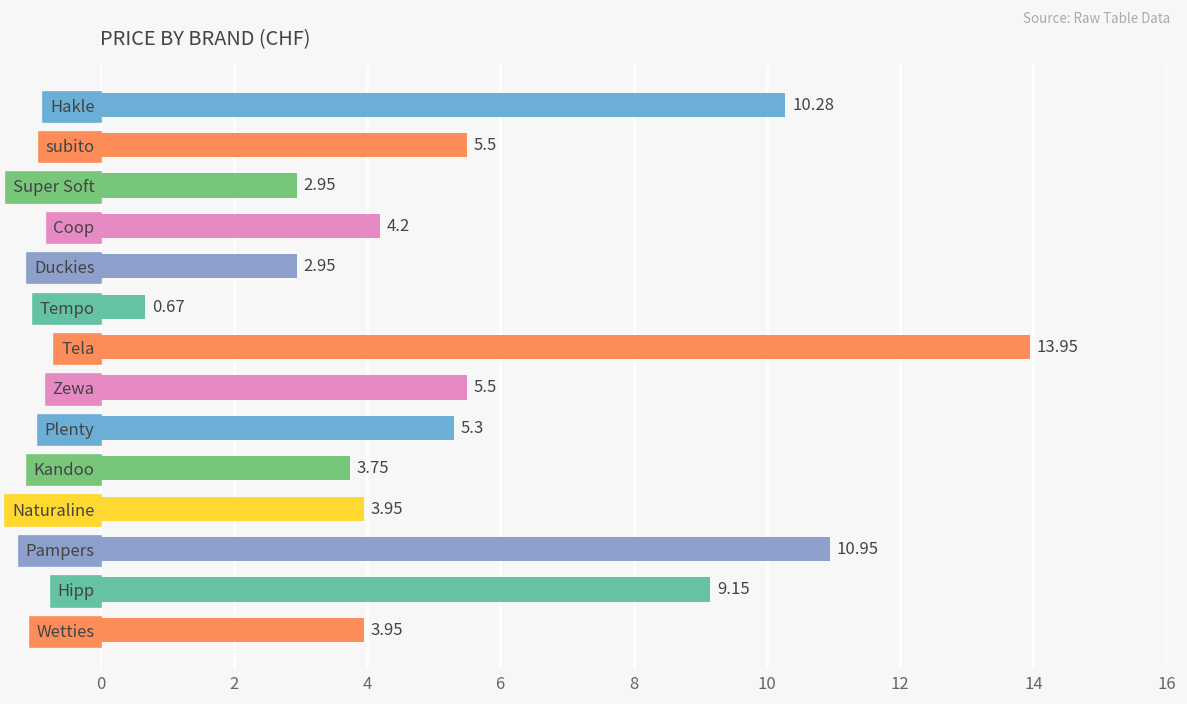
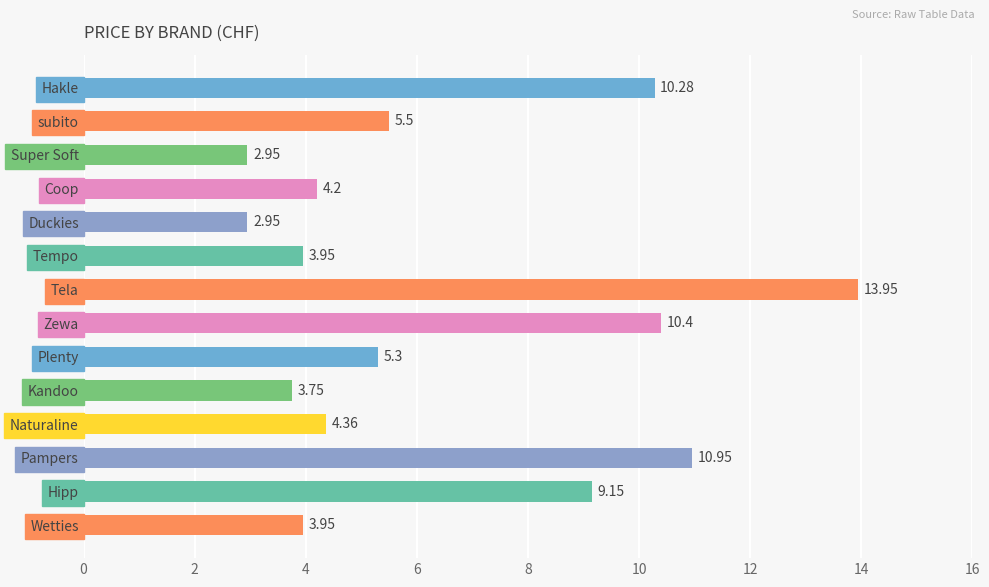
Tempo: 0.67 -> 3.95
Zewa: 5.5 -> 10.4
Naturaline: 3.95 -> 4.36
